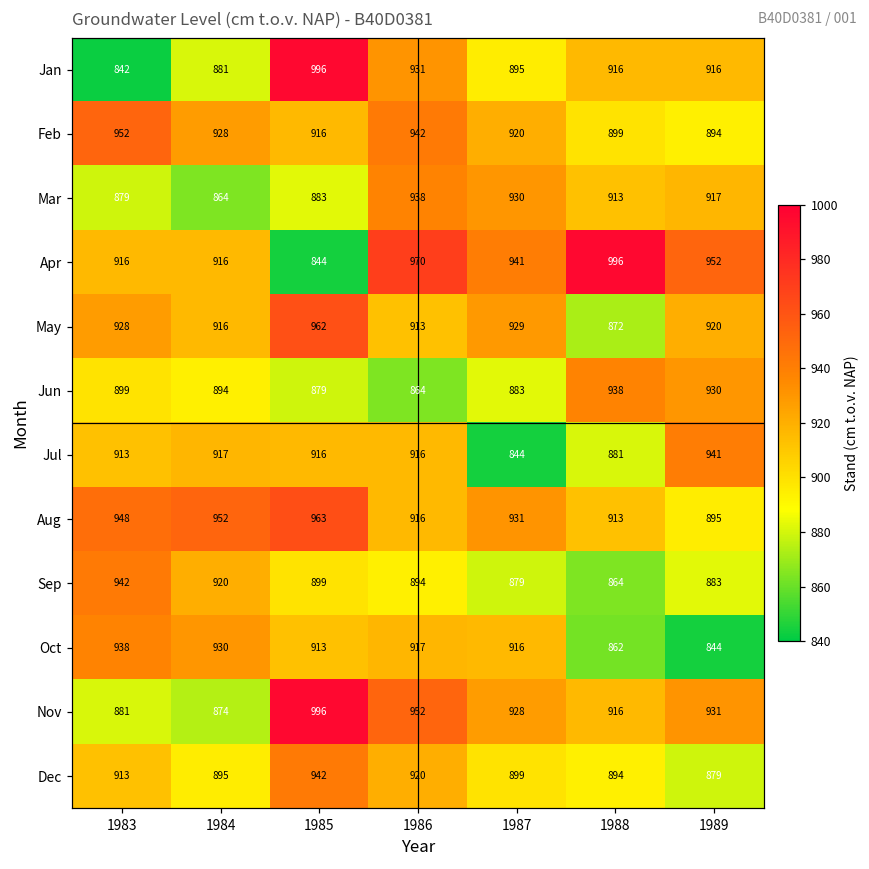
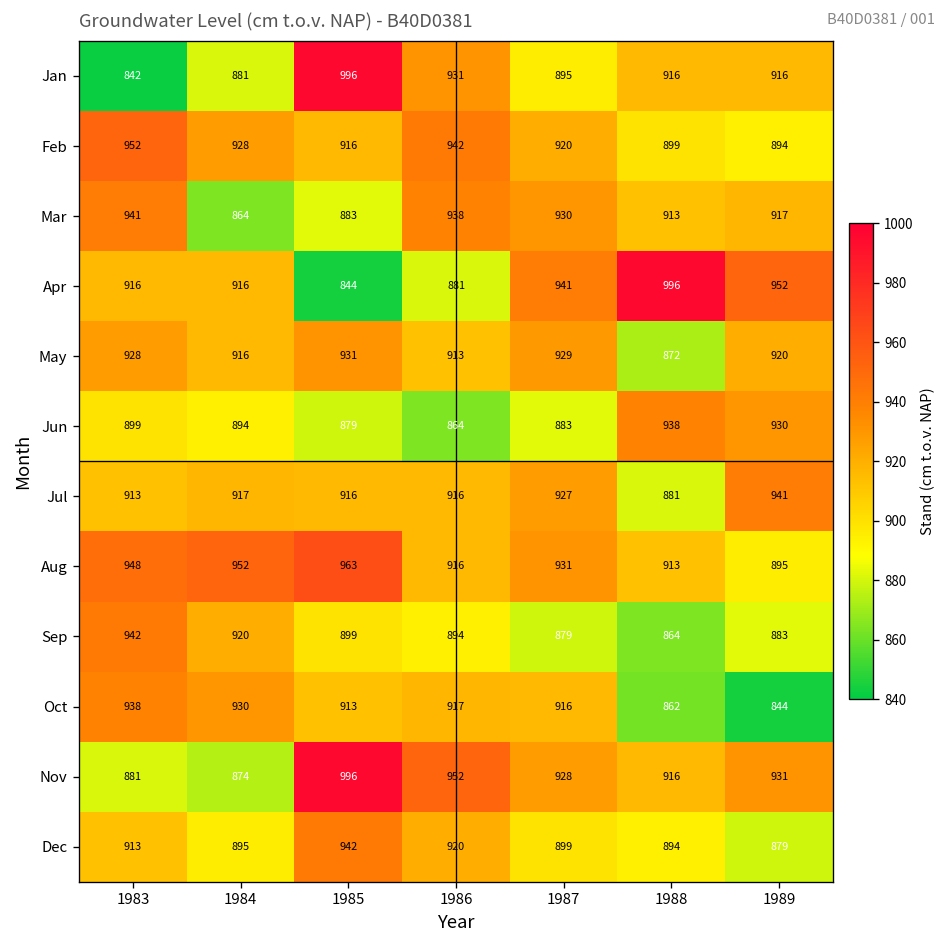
Mar, 1983: 879 -> 941
Apr, 1986: 970 -> 881
May, 1985: 962 -> 931
Jul, 1987: 844 -> 927
